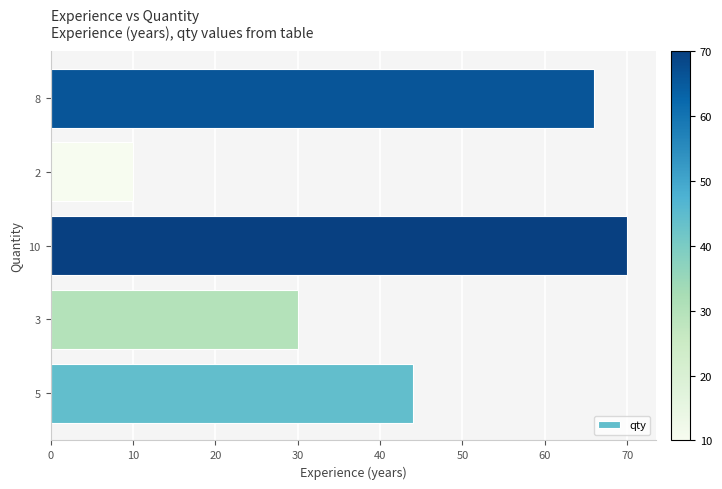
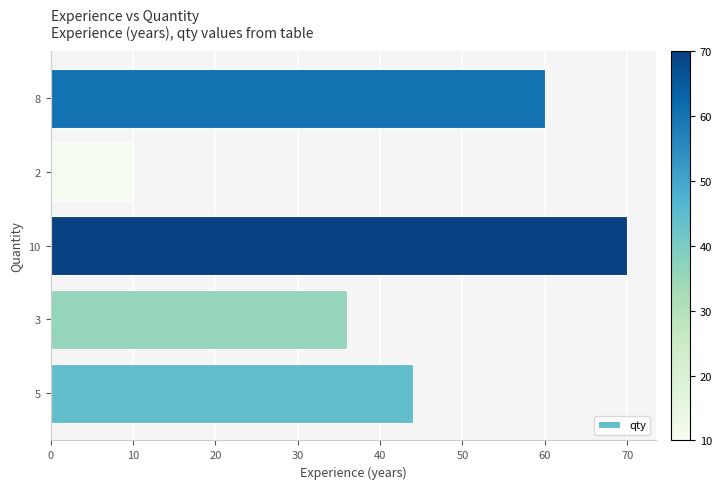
8: 66 -> 60
3: 30 -> 36
